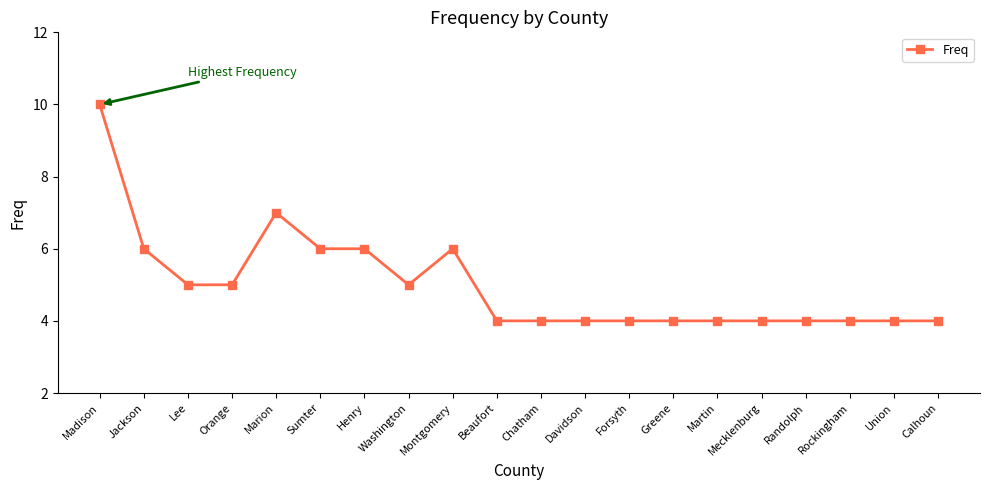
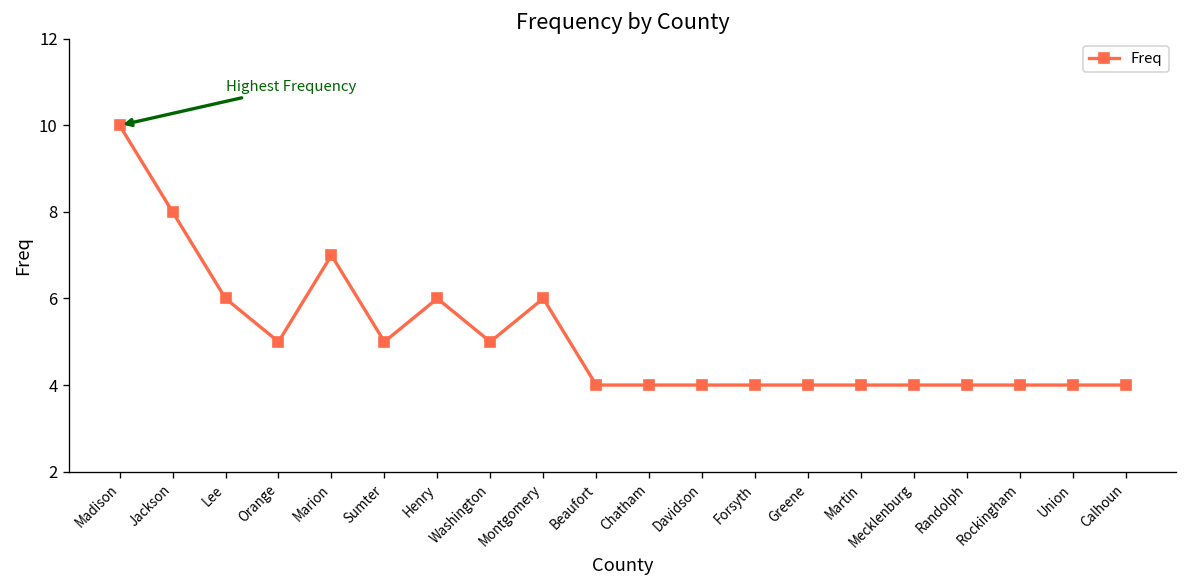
Jackson: 6 -> 8
Lee: 5 -> 6
Sumter: 6 -> 5
